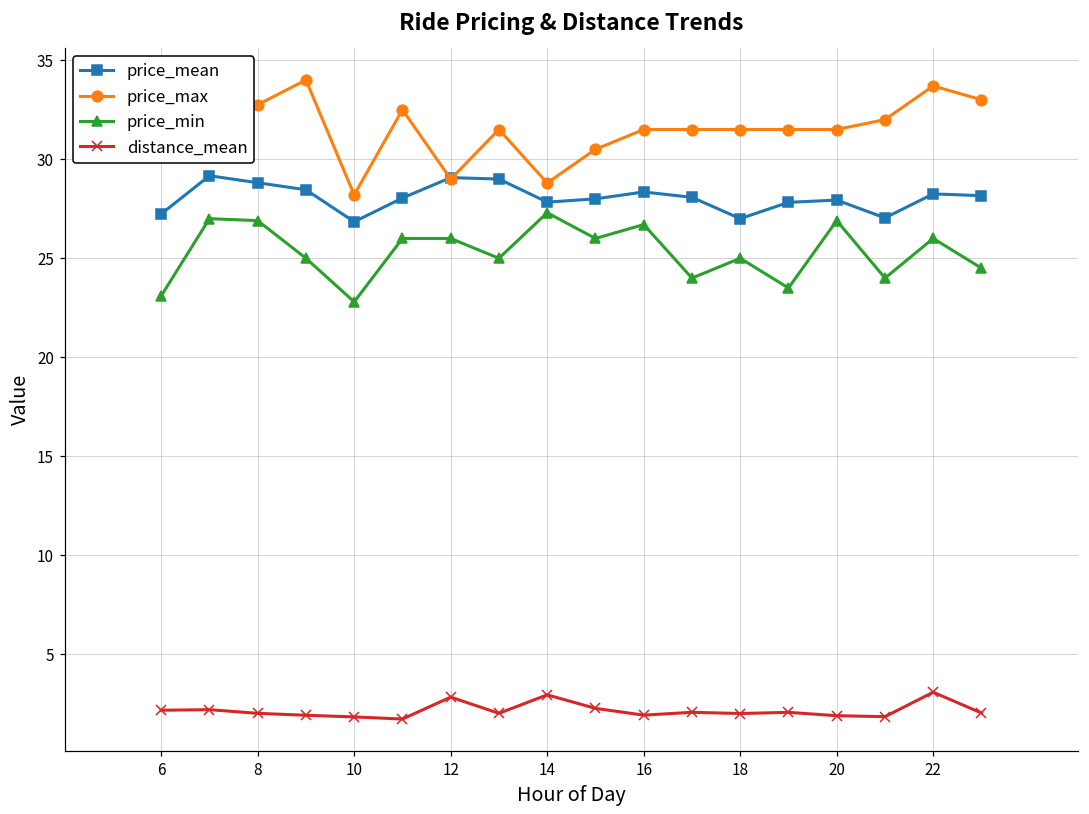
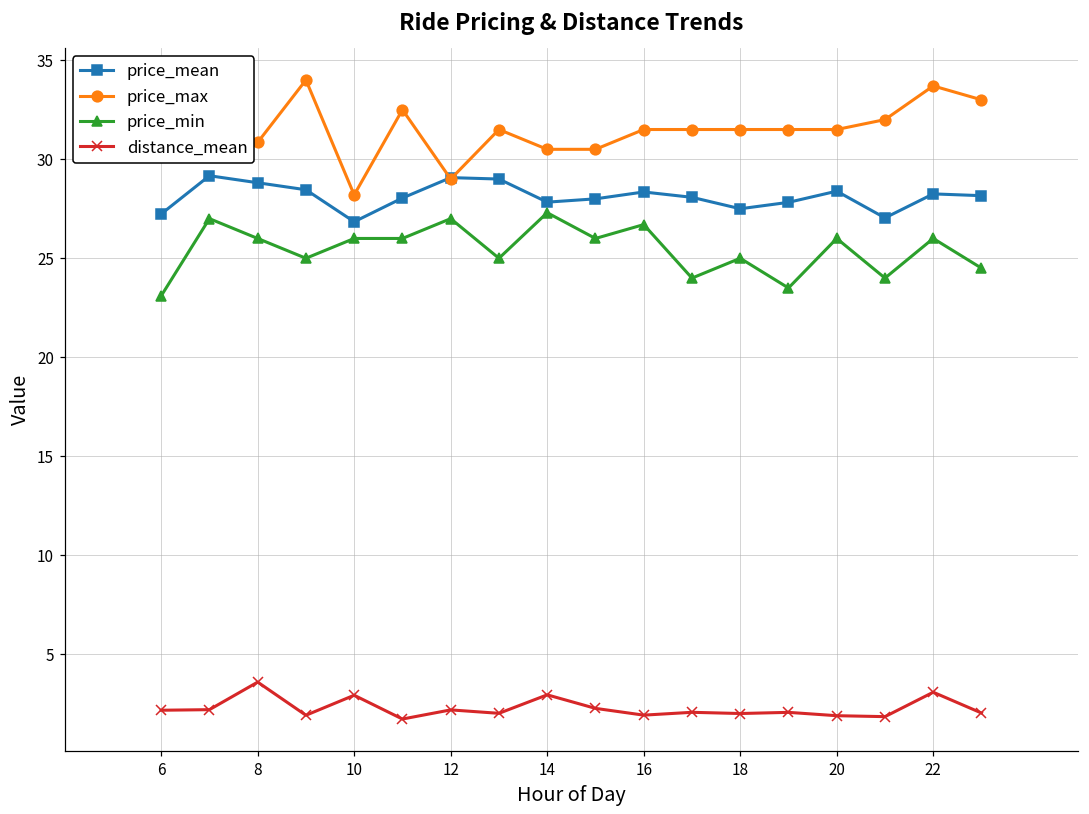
price_max, 8: 32.8 -> 30.9
price_min, 8: 26.9 -> 26.0
distance_mean, 8: 2.0 -> 3.6
price_min, 10: 22.8 -> 26.0
distance_mean, 10: 1.8 -> 2.9
price_min, 12: 26 -> 27
distance_mean, 12: 2.8 -> 2.2
price_max, 14: 28.8 -> 30.5
price_mean, 18: 27.0 -> 27.5
price_mean, 20: 27.9 -> 28.4
price_min, 20: 26.9 -> 26.0
